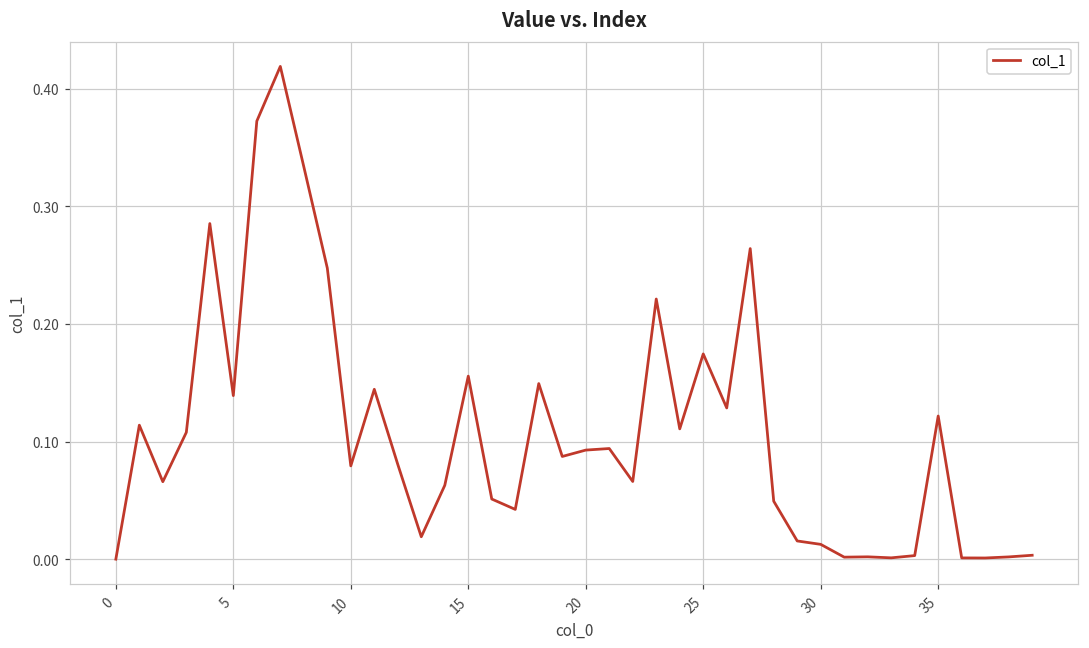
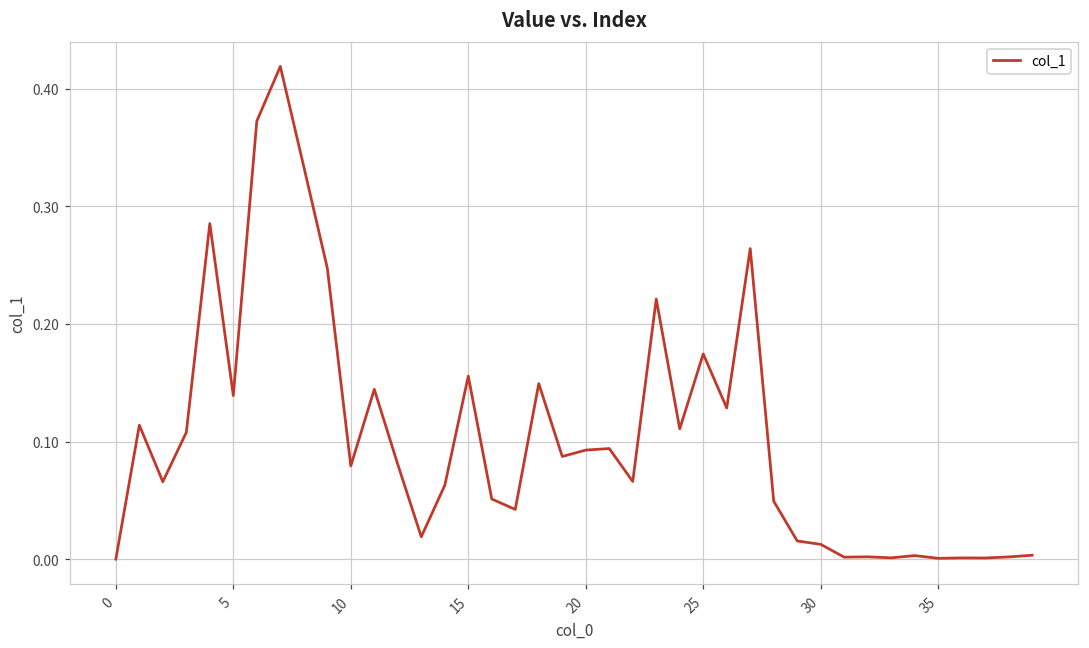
35: 0.122 -> 0.001
